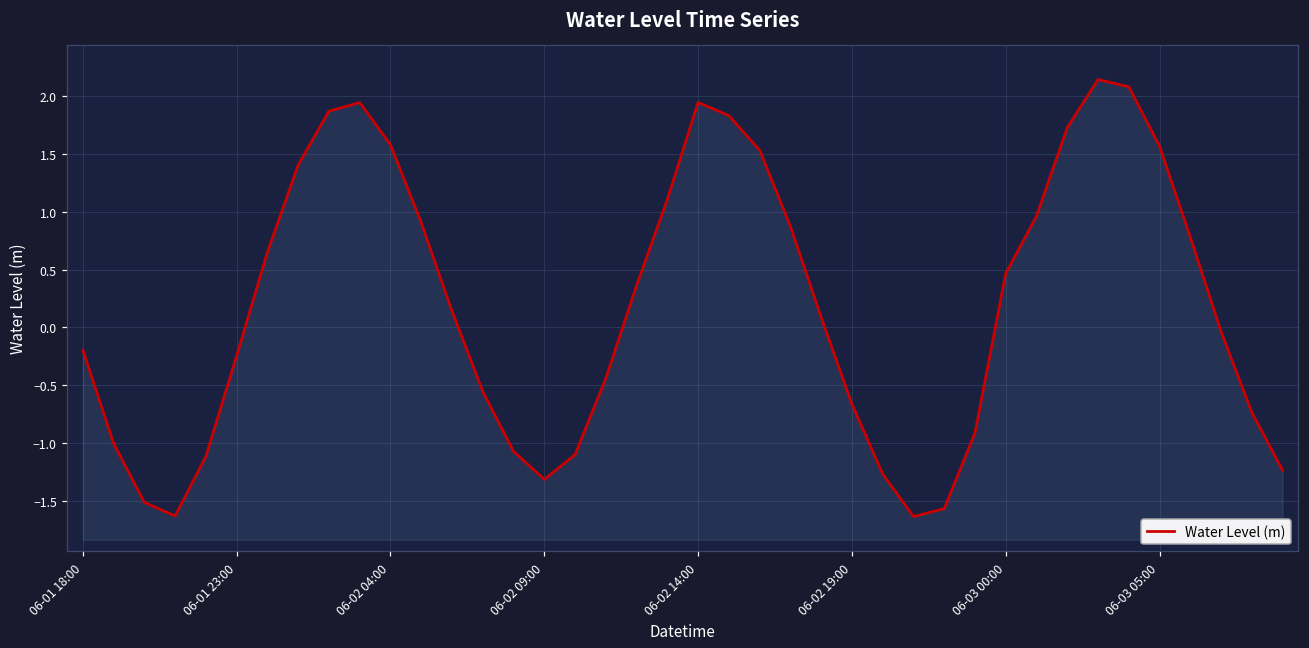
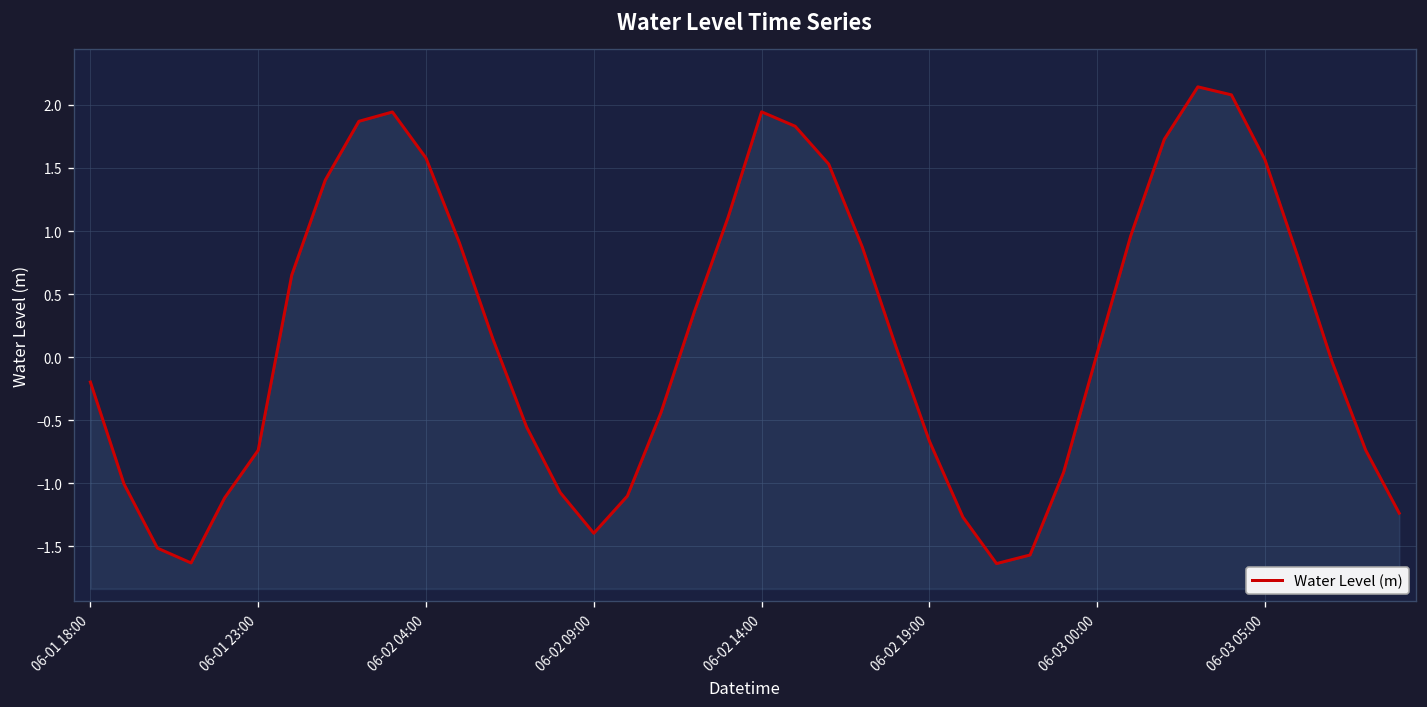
06-01 23:00: -0.25 -> -0.74
06-02 09:00: -1.32 -> -1.40
06-03 00:00: 0.47 -> 0.03
